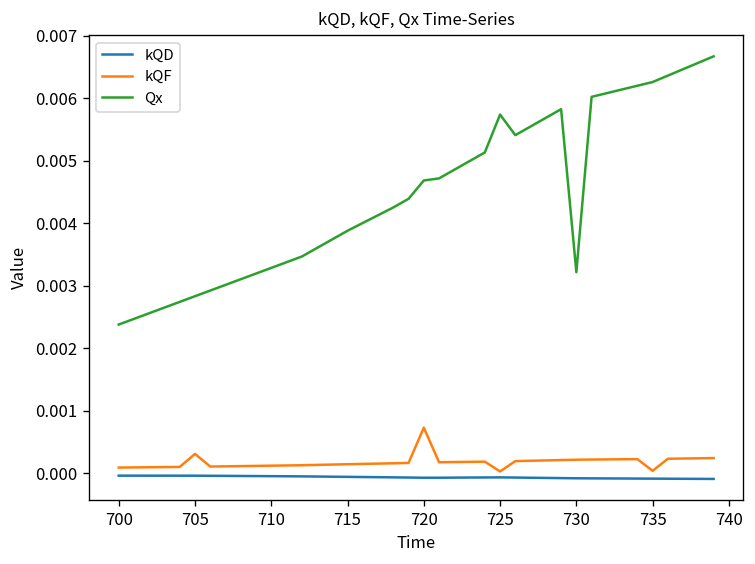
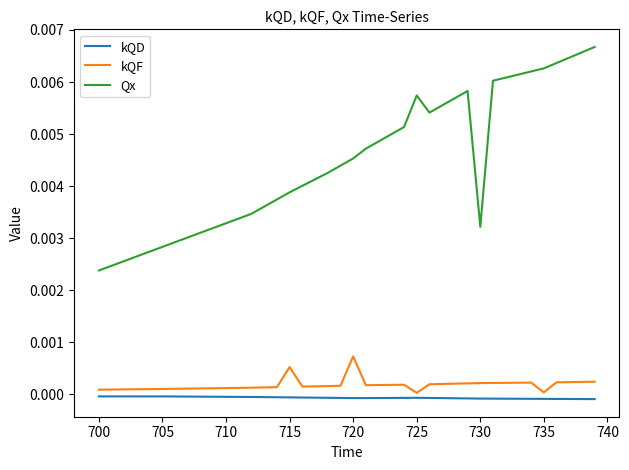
kQF, 705: 0.0003 -> 0.0001
kQF, 715: 0.0001 -> 0.0005
Qx, 720: 0.0047 -> 0.0045
